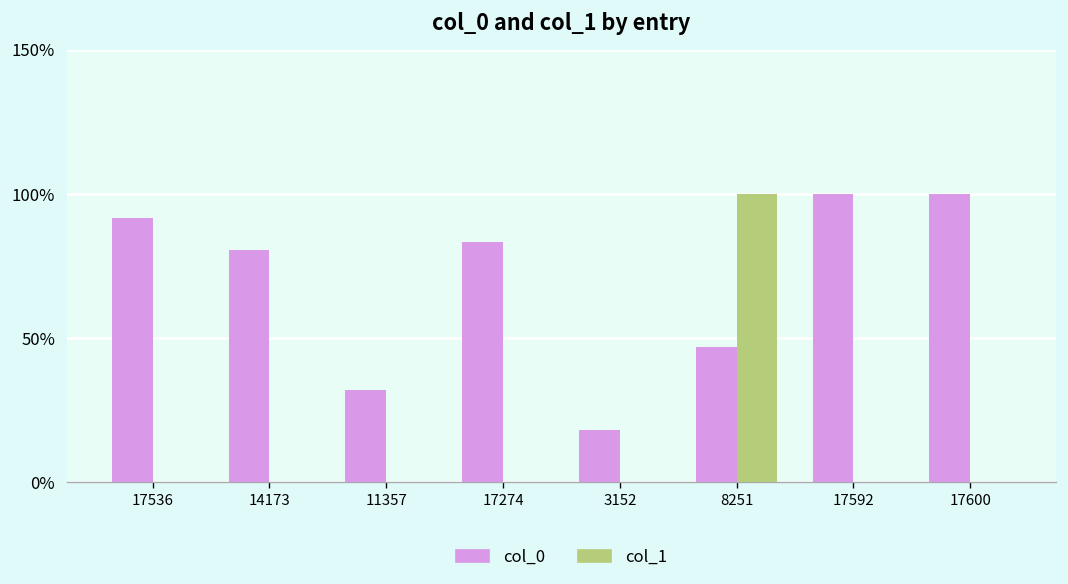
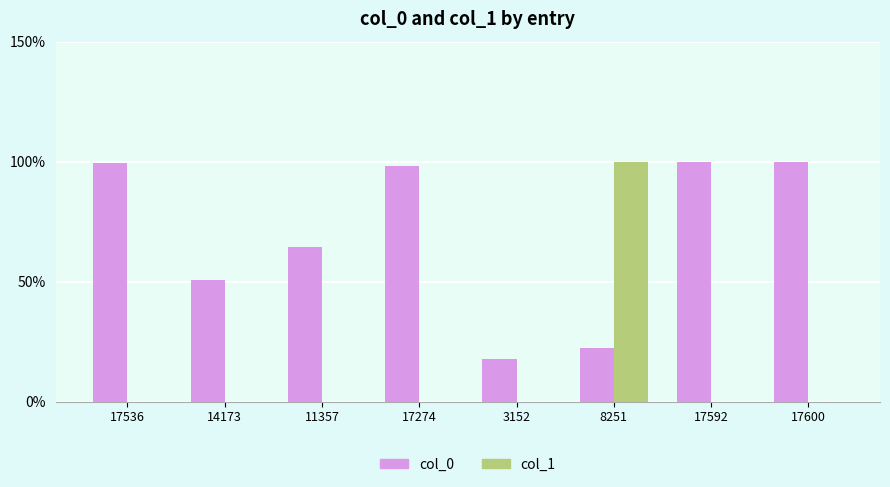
col_0, 17536: 91% -> 100%
col_0, 14173: 81% -> 51%
col_0, 11357: 32% -> 65%
col_0, 17274: 83% -> 98%
col_0, 8251: 47% -> 22%
